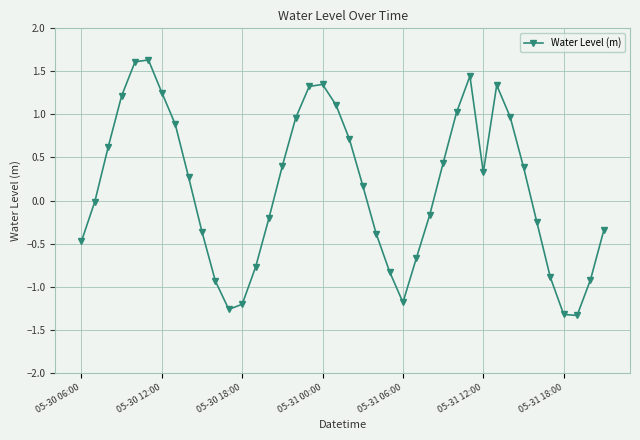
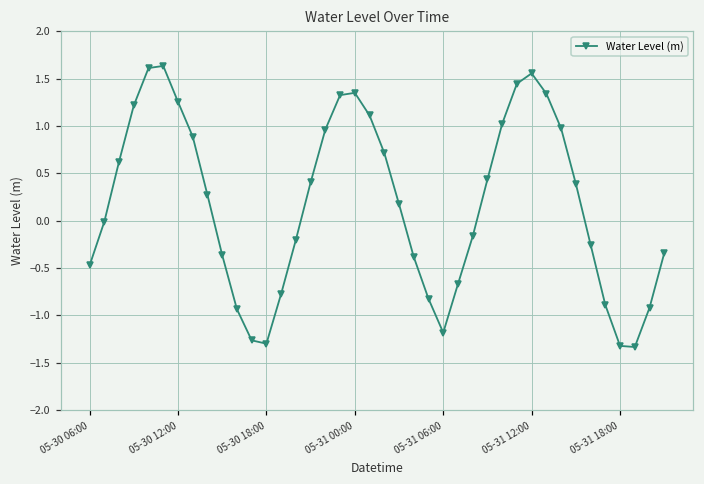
05-30 18:00: -1.2 -> -1.3
05-31 12:00: 0.3 -> 1.6
